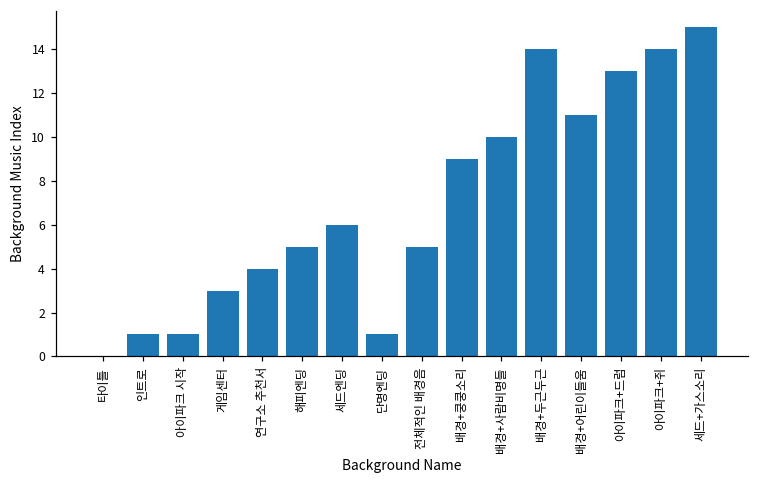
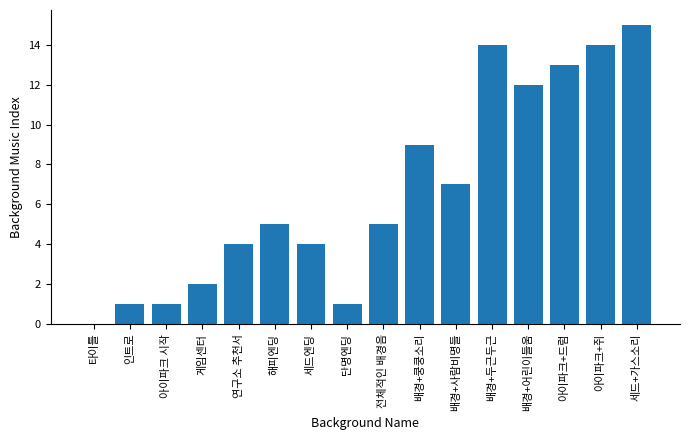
게임센터: 3 -> 2
세드엔딩: 6 -> 4
배경+사람비명들: 10 -> 7
배경+어린이들움: 11 -> 12
